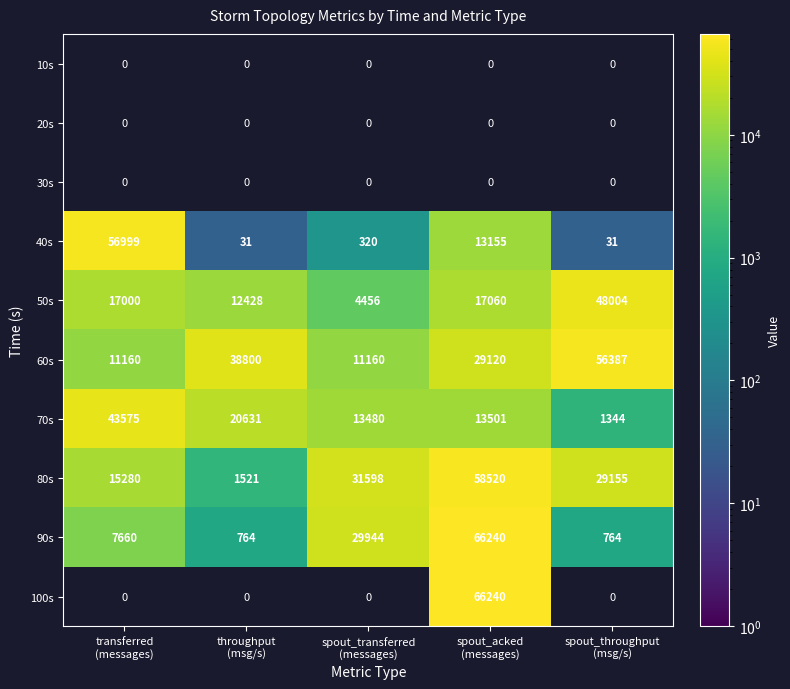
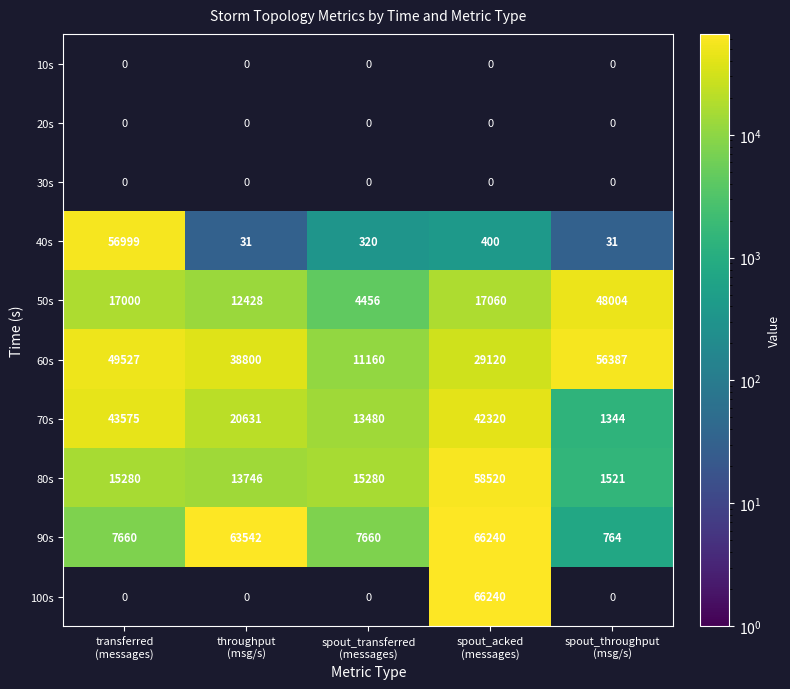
40s, spout_acked (messages): 13155 -> 400
60s, transferred (messages): 11160 -> 49527
70s, spout_acked (messages): 13501 -> 42320
80s, throughput (msg/s): 1521 -> 13746
80s, spout_transferred (messages): 31598 -> 15280
80s, spout_throughput (msg/s): 29155 -> 1521
90s, throughput (msg/s): 764 -> 63542
90s, spout_transferred (messages): 29944 -> 7660
